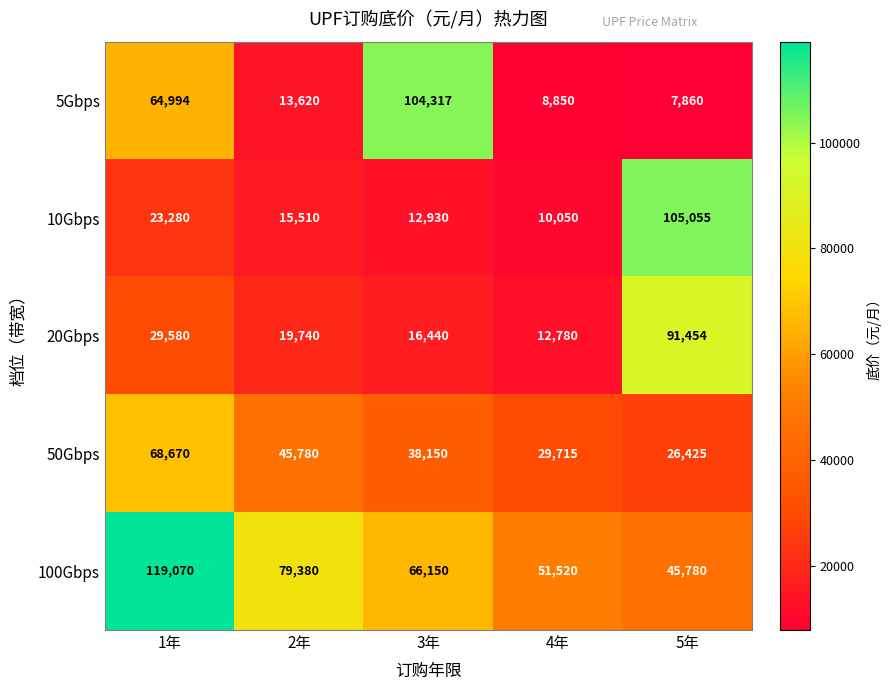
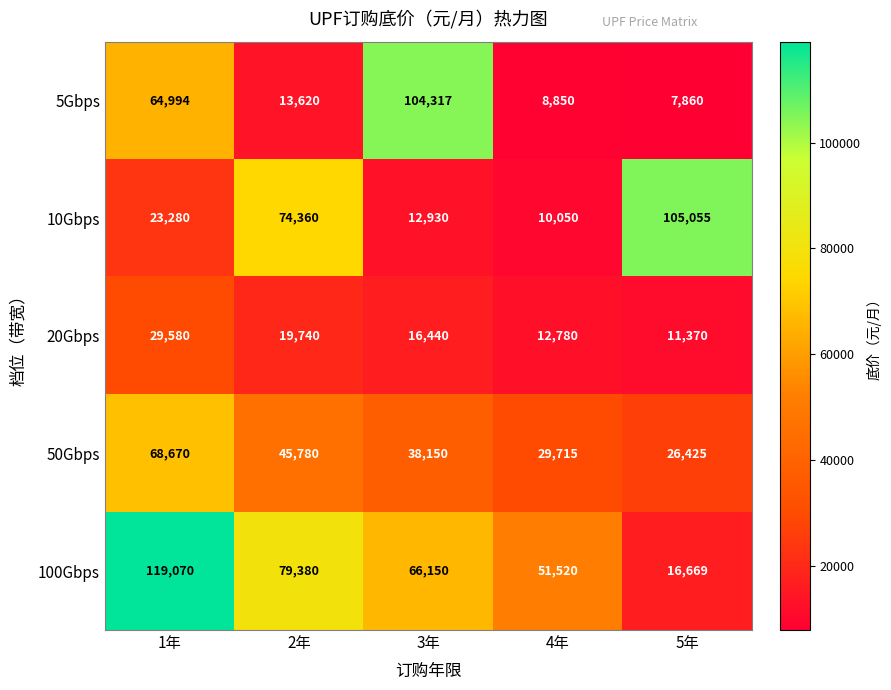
10Gbps, 2年: 15,510 -> 74,360
20Gbps, 5年: 91,454 -> 11,370
100Gbps, 5年: 45,780 -> 16,669
